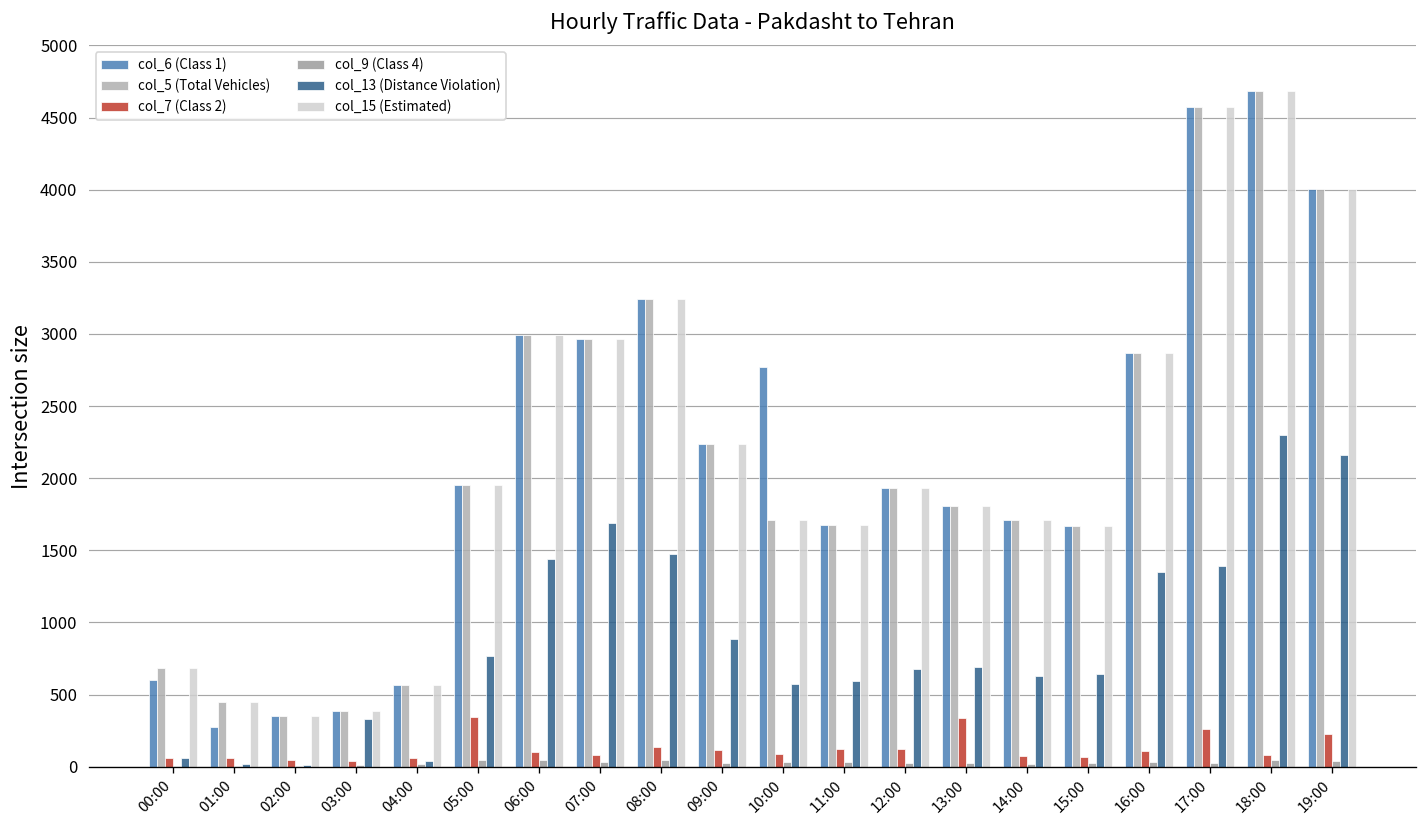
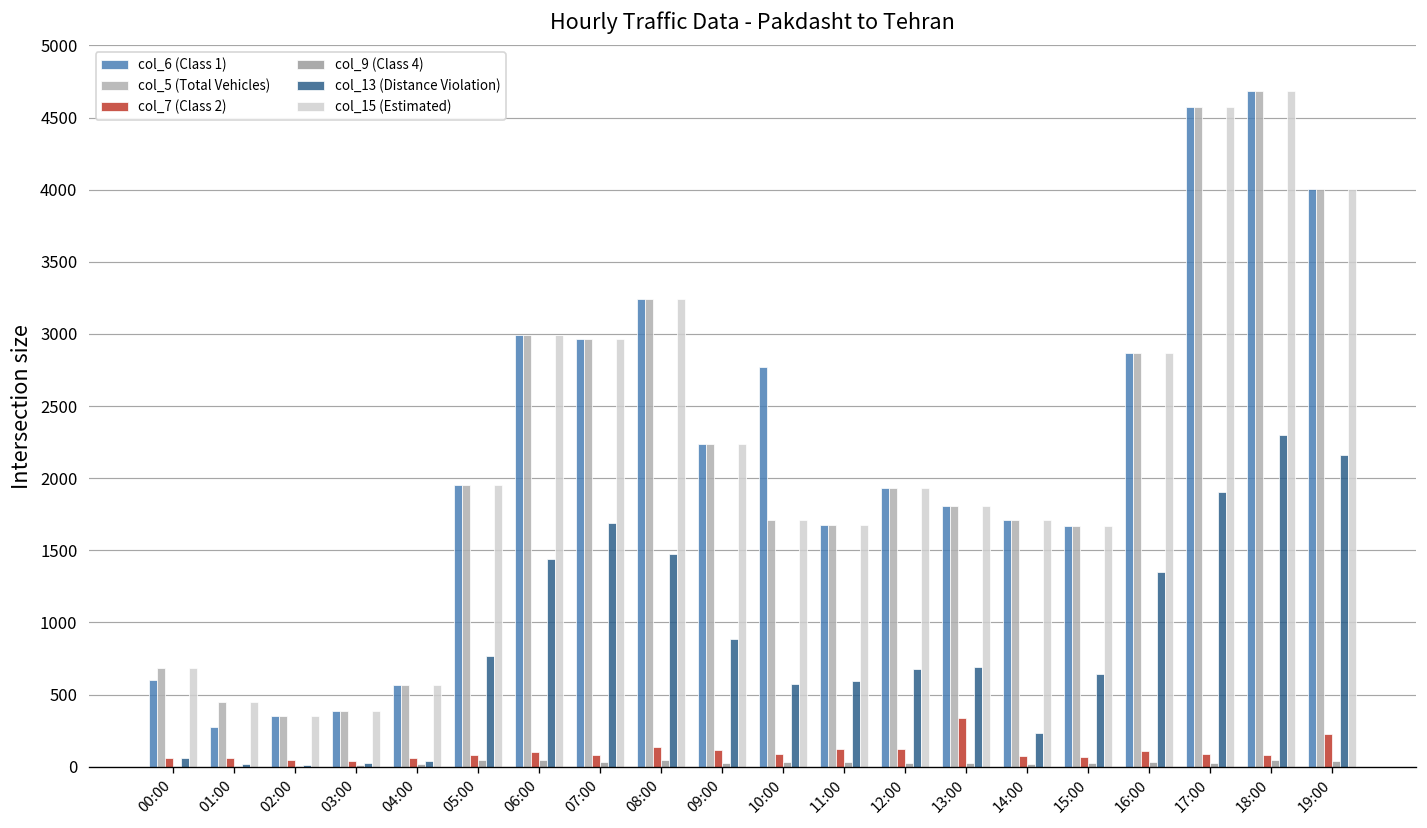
col_13 (Distance Violation), 03:00: 330 -> 30
col_7 (Class 2), 05:00: 340 -> 80
col_13 (Distance Violation), 14:00: 630 -> 230
col_7 (Class 2), 17:00: 260 -> 90
col_13 (Distance Violation), 17:00: 1390 -> 1900
